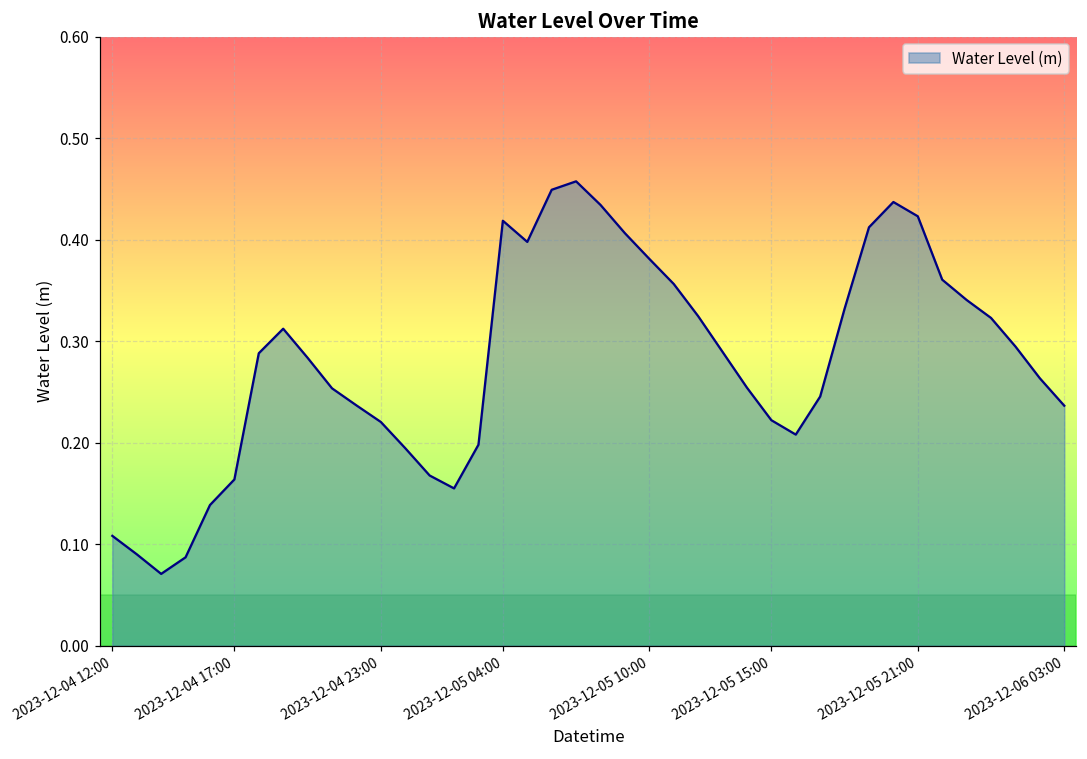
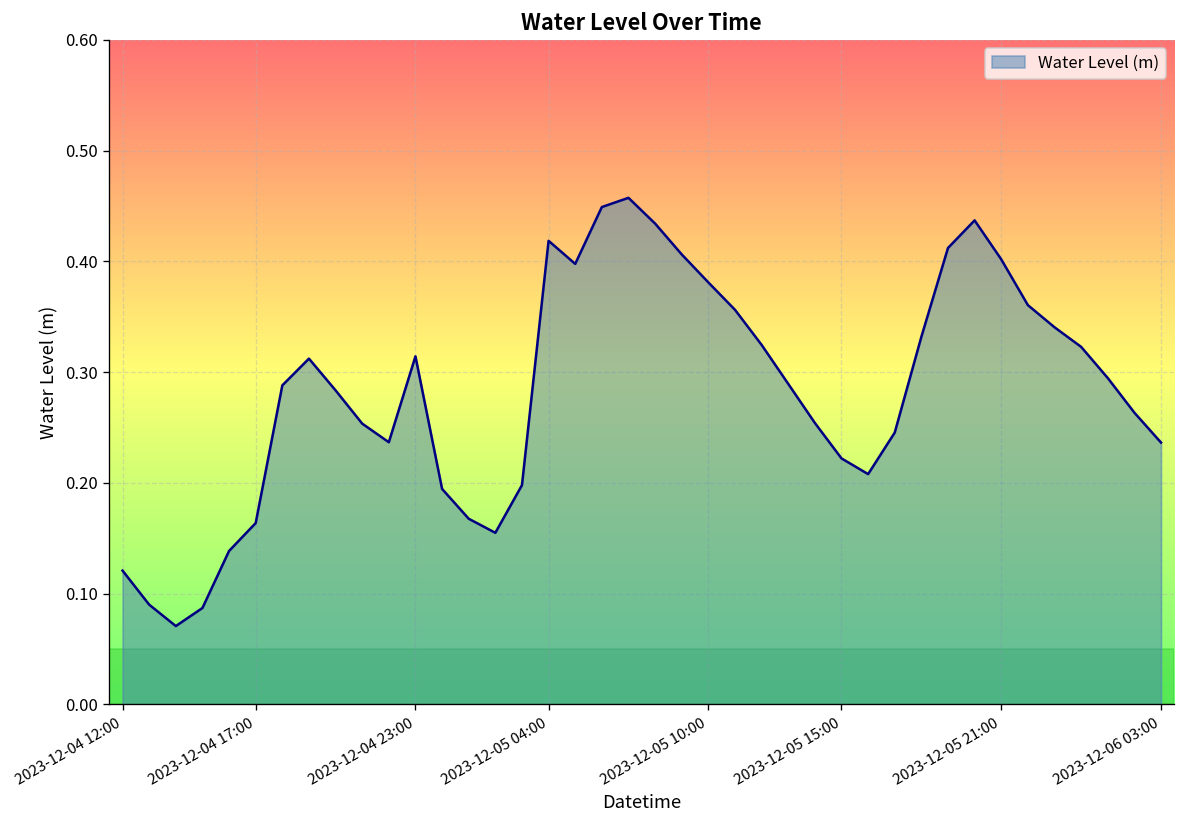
2023-12-04 12:00: 0.11 -> 0.12
2023-12-04 23:00: 0.22 -> 0.31
2023-12-05 21:00: 0.42 -> 0.40
